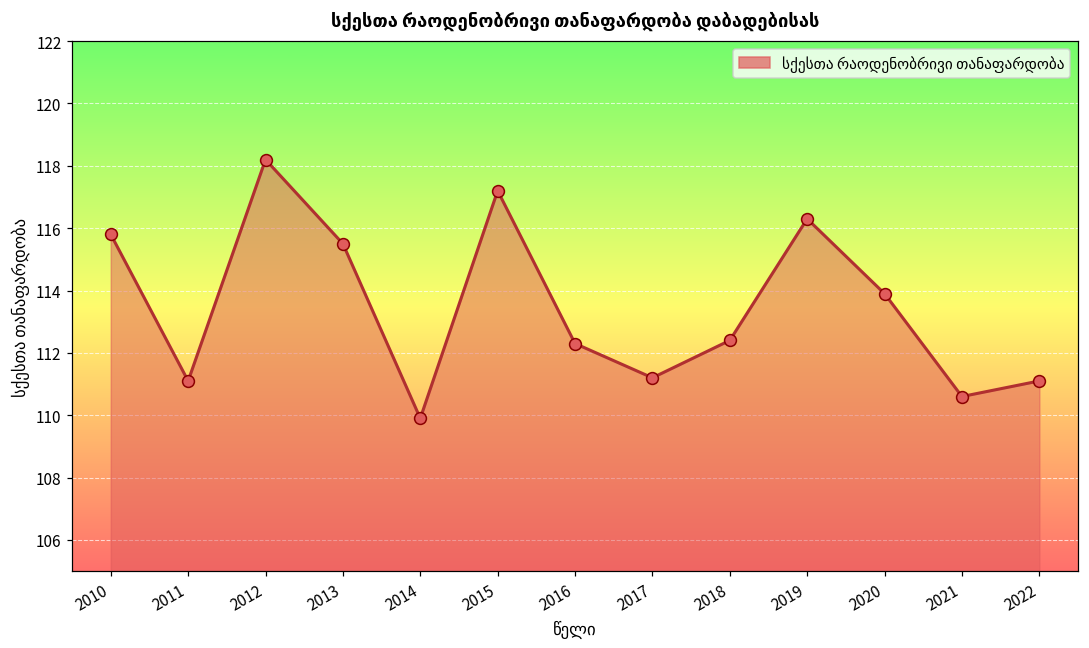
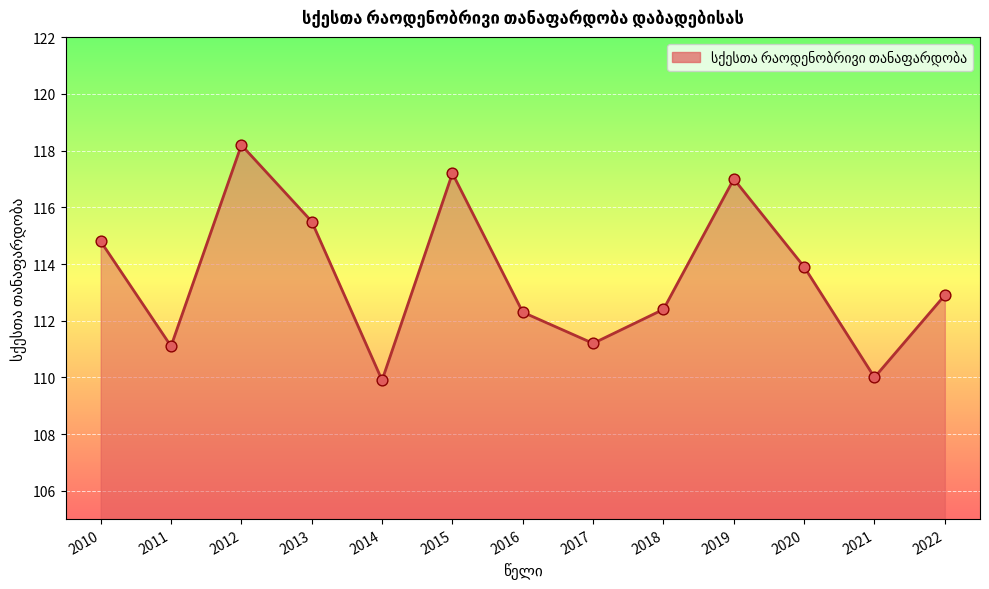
2010: 115.8 -> 114.8
2019: 116.3 -> 117.0
2021: 110.6 -> 110.0
2022: 111.1 -> 112.9
